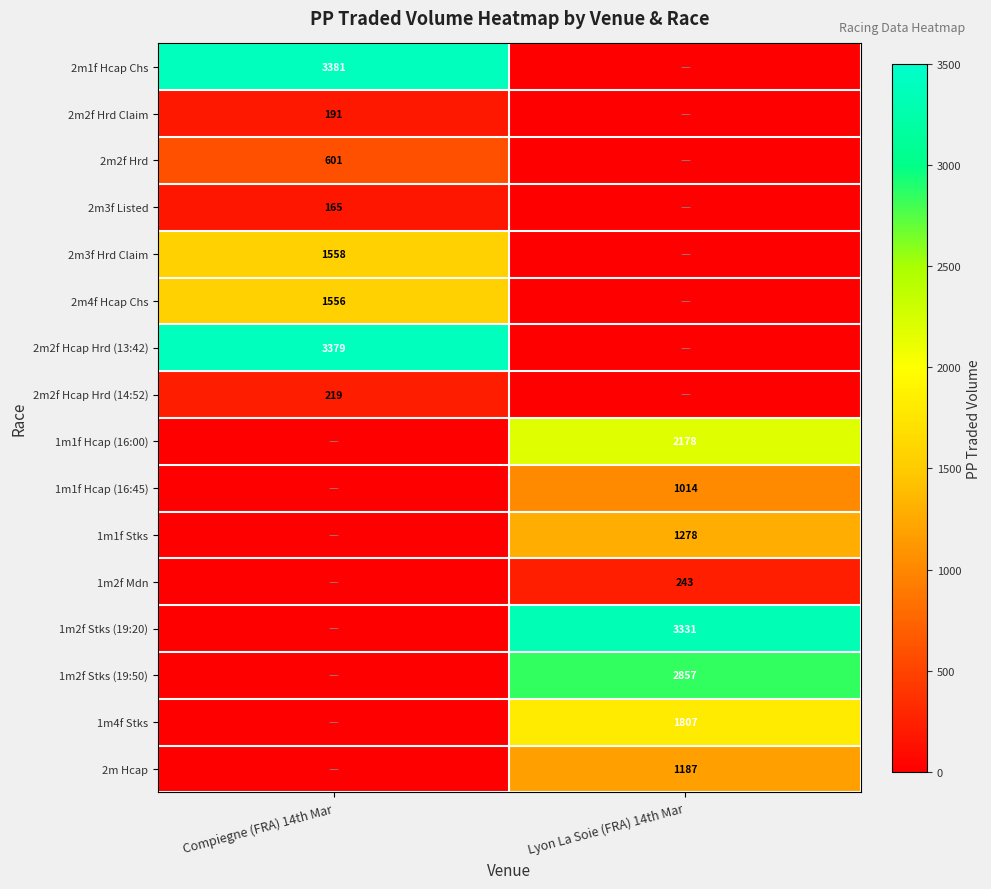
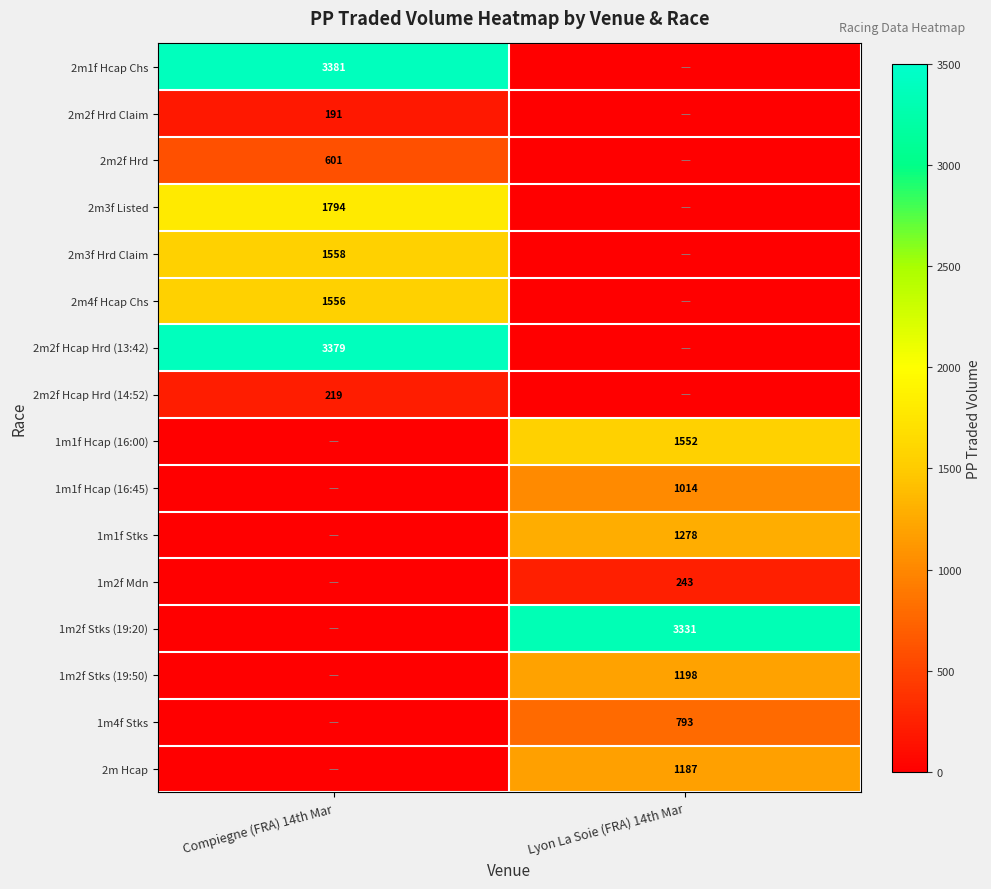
2m3f Listed, Compiegne (FRA) 14th Mar: 165 -> 1794
1m1f Hcap (16:00), Lyon La Soie (FRA) 14th Mar: 2178 -> 1552
1m2f Stks (19:50), Lyon La Soie (FRA) 14th Mar: 2857 -> 1198
1m4f Stks, Lyon La Soie (FRA) 14th Mar: 1807 -> 793
